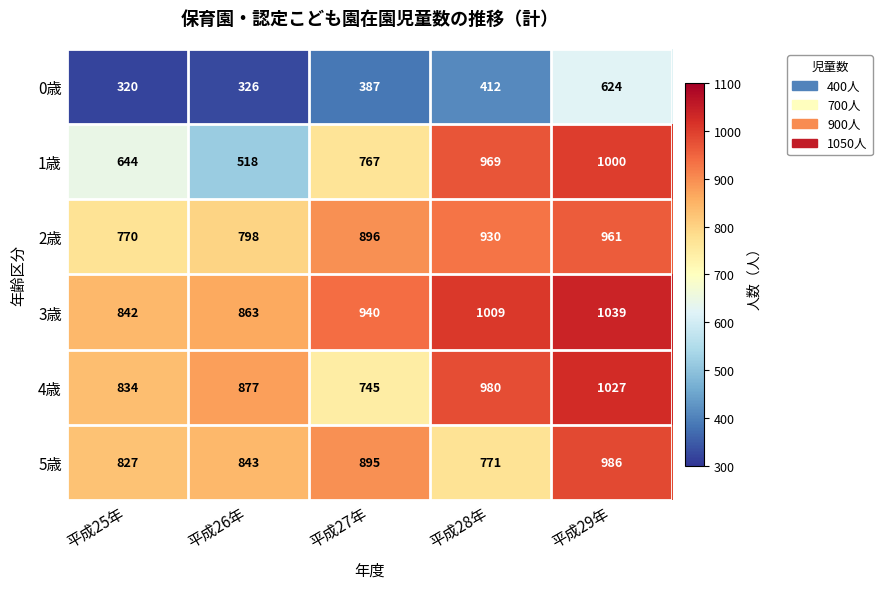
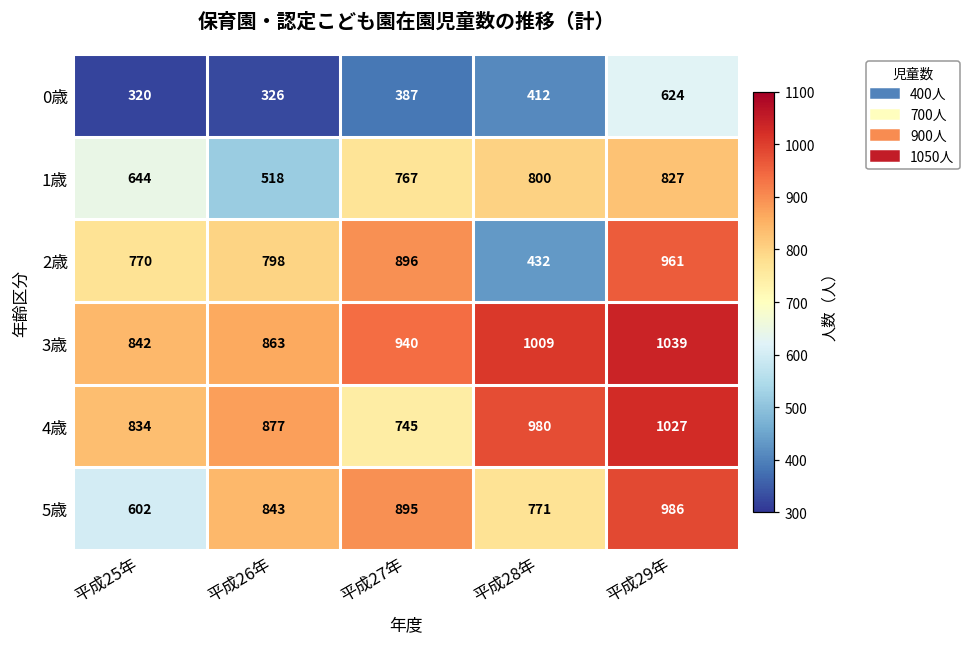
1歳, 平成28年: 969 -> 800
1歳, 平成29年: 1000 -> 827
2歳, 平成28年: 930 -> 432
5歳, 平成25年: 827 -> 602
